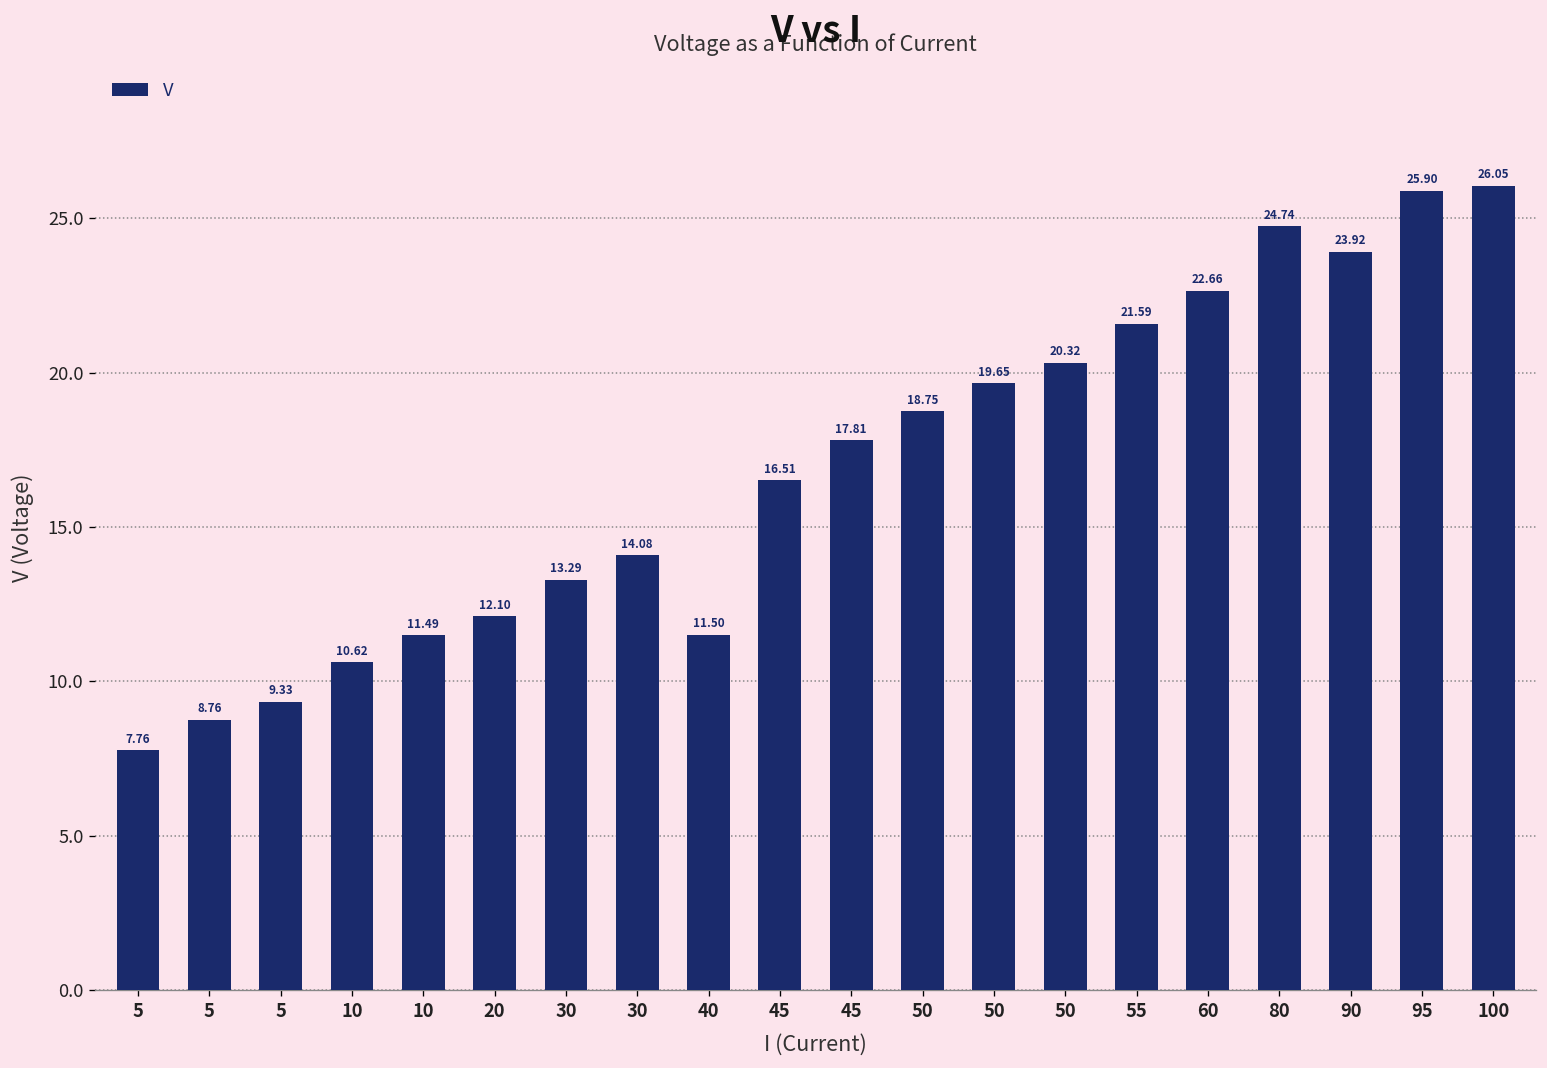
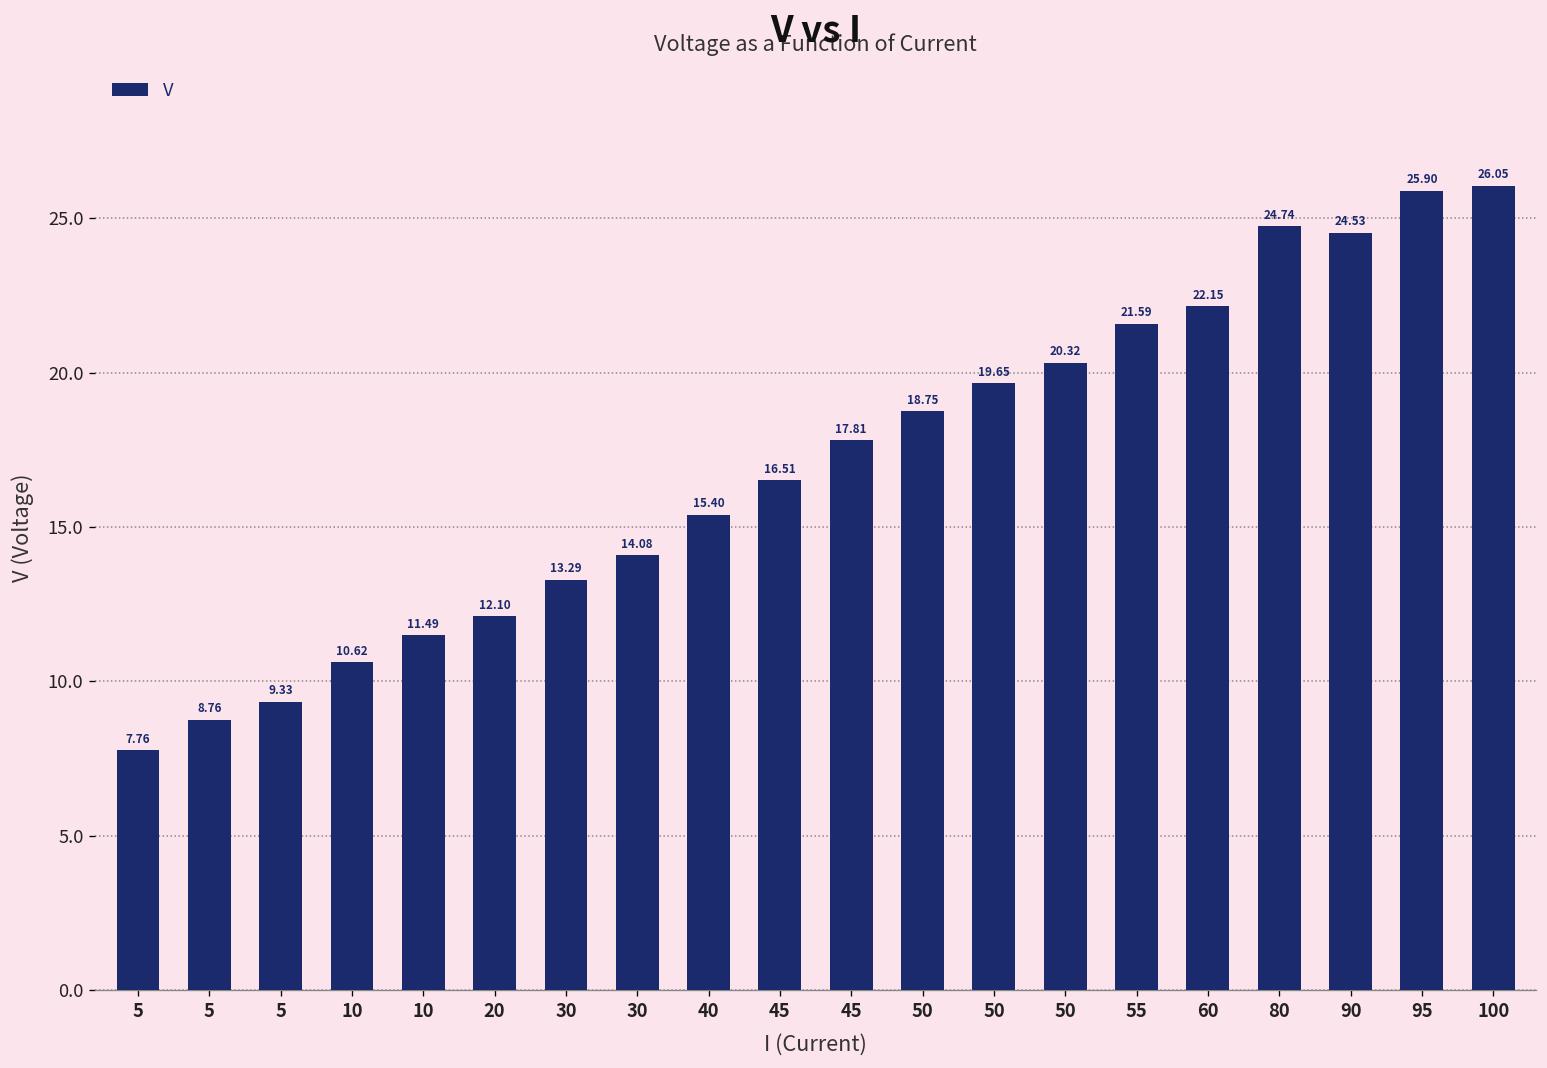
40: 11.50 -> 15.40
60: 22.66 -> 22.15
90: 23.92 -> 24.53
